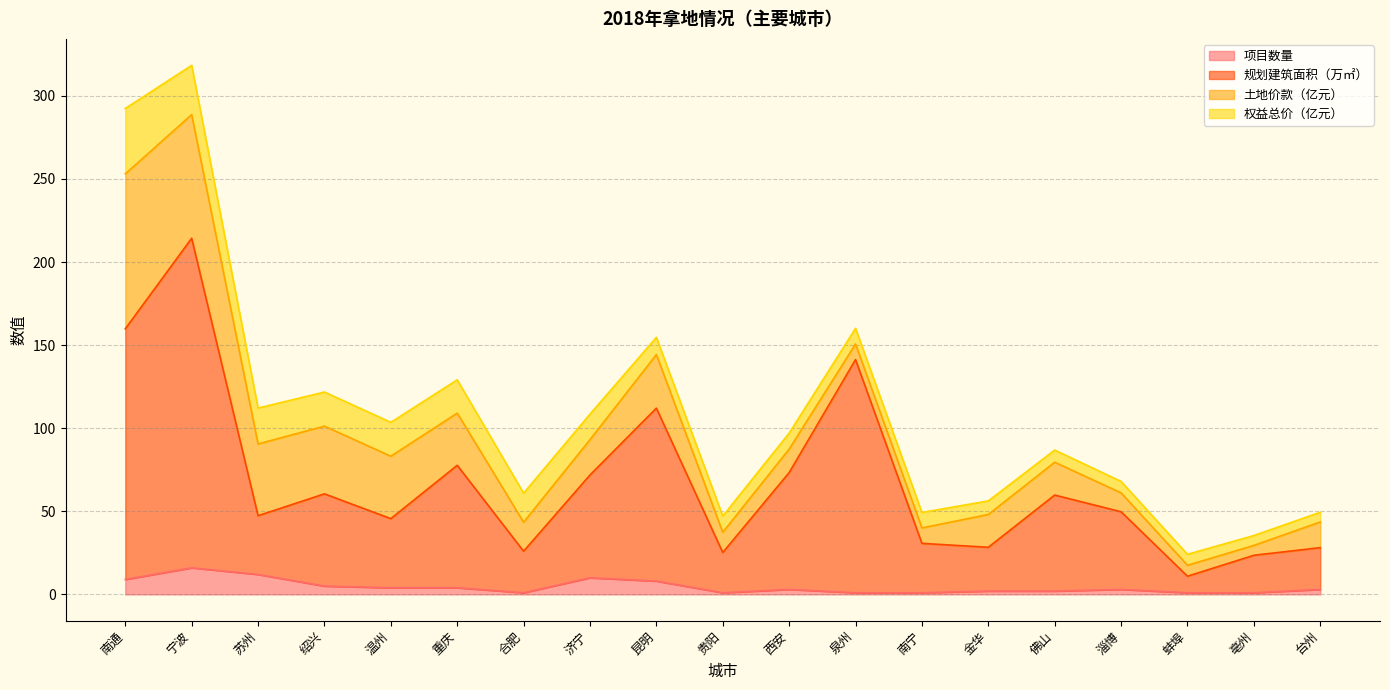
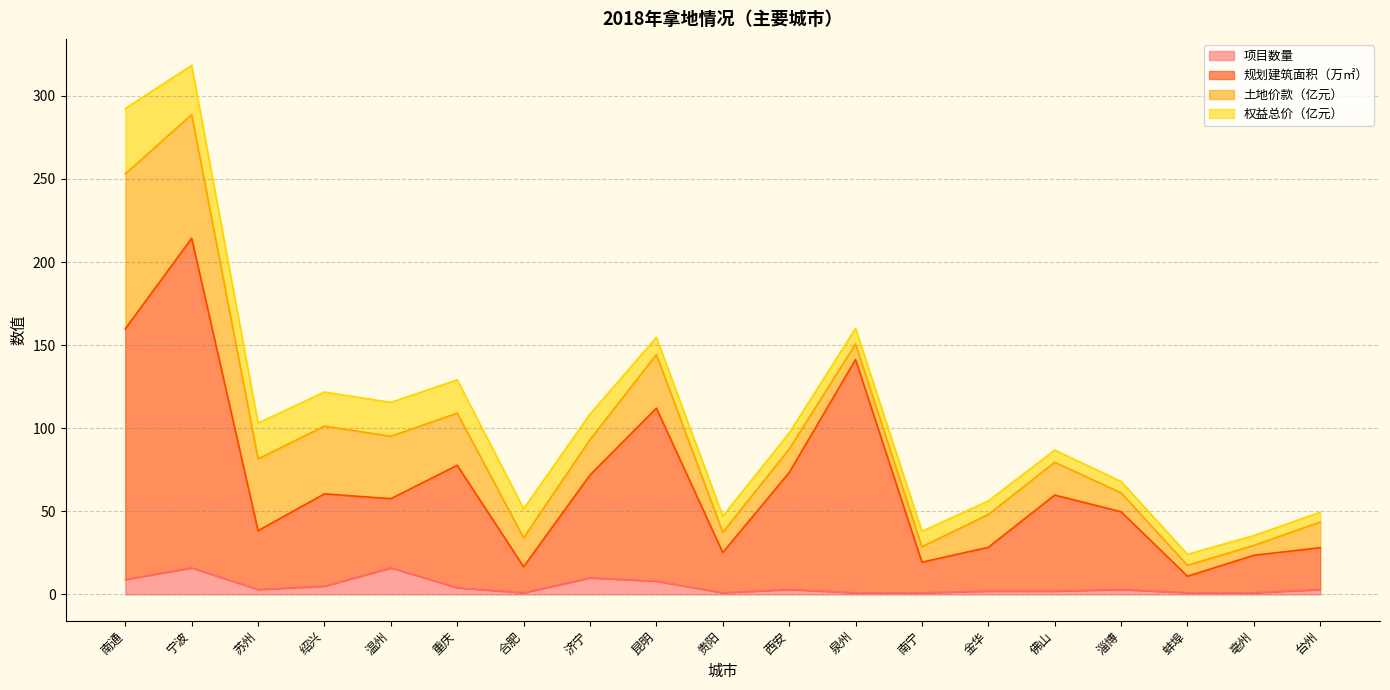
项目数量, 苏州: 12 -> 3
项目数量, 温州: 4 -> 16
规划建筑面积（万㎡）, 合肥: 25 -> 16
规划建筑面积（万㎡）, 南宁: 30 -> 18
